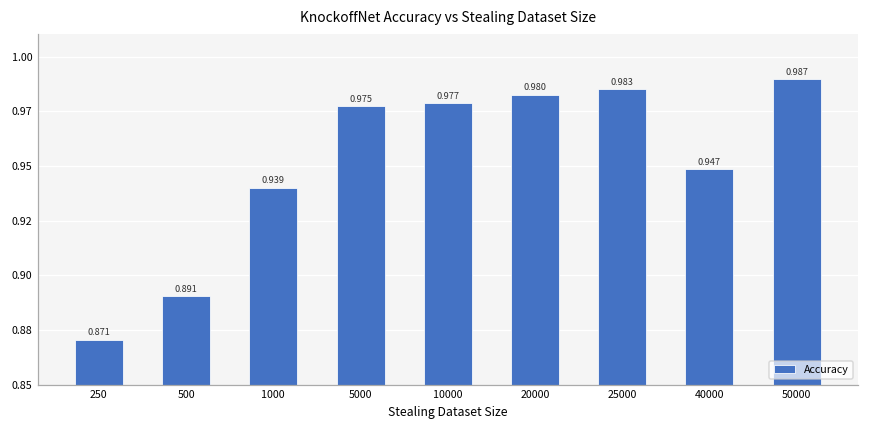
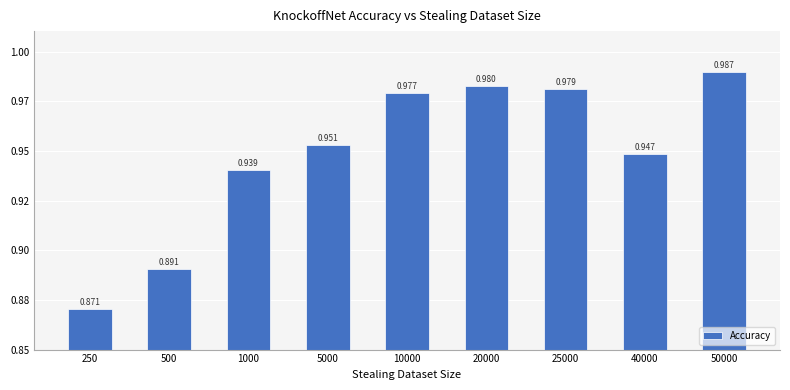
5000: 0.975 -> 0.951
25000: 0.983 -> 0.979
